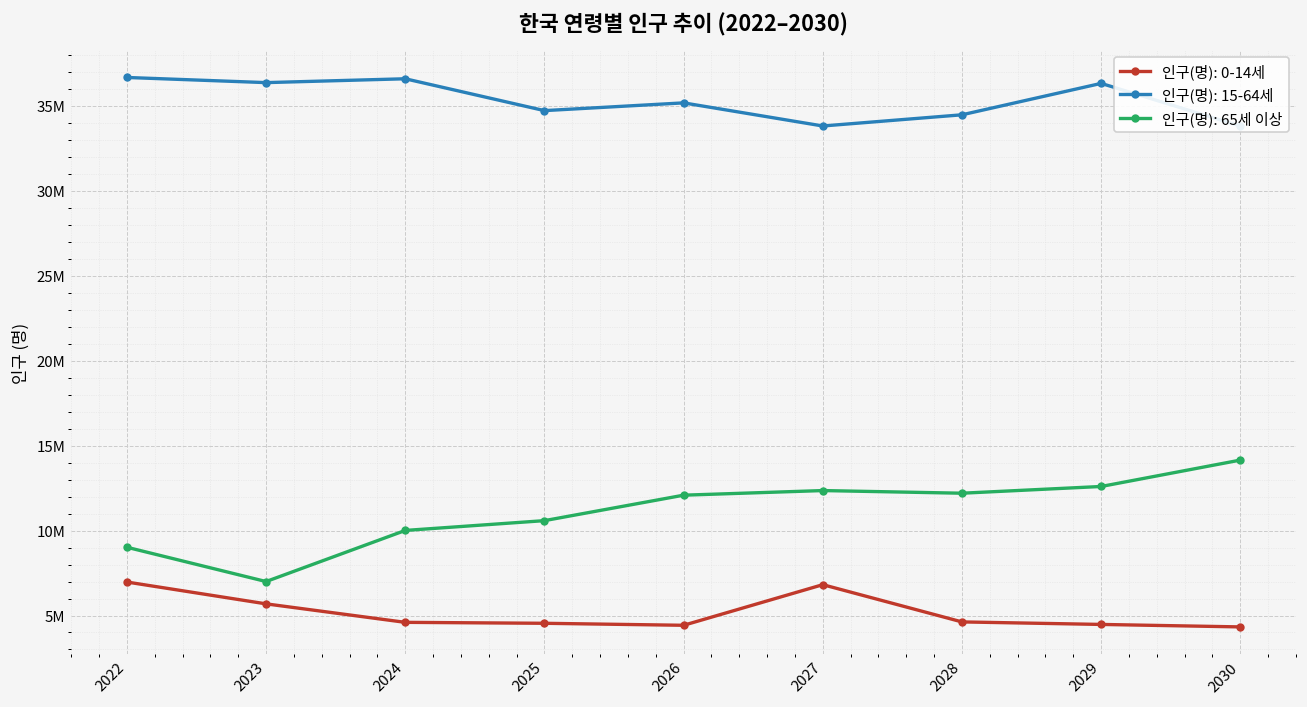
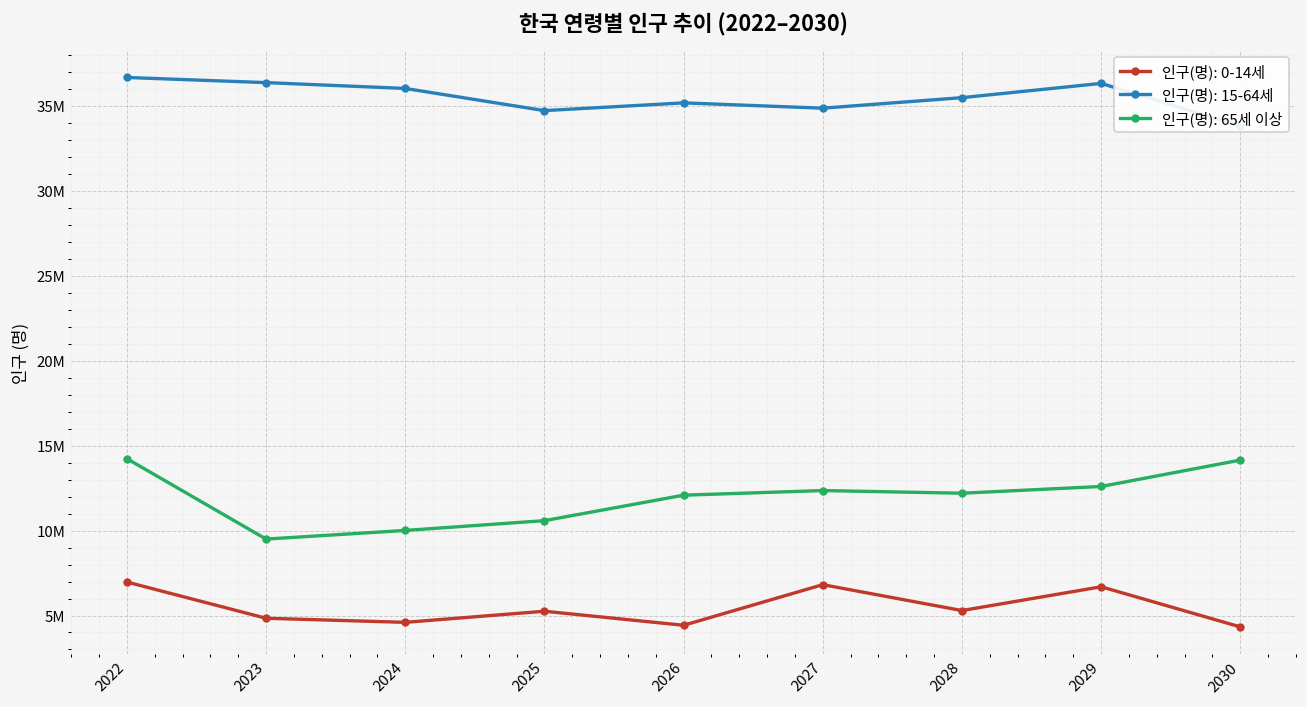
인구(명): 65세 이상, 2022: 9000000 -> 14200000
인구(명): 0-14세, 2023: 5700000 -> 4800000
인구(명): 65세 이상, 2023: 7000000 -> 9500000
인구(명): 15-64세, 2024: 36600000 -> 36000000
인구(명): 0-14세, 2025: 4500000 -> 5300000
인구(명): 15-64세, 2027: 33800000 -> 34900000
인구(명): 0-14세, 2028: 4600000 -> 5300000
인구(명): 15-64세, 2028: 34500000 -> 35500000
인구(명): 0-14세, 2029: 4500000 -> 6700000
